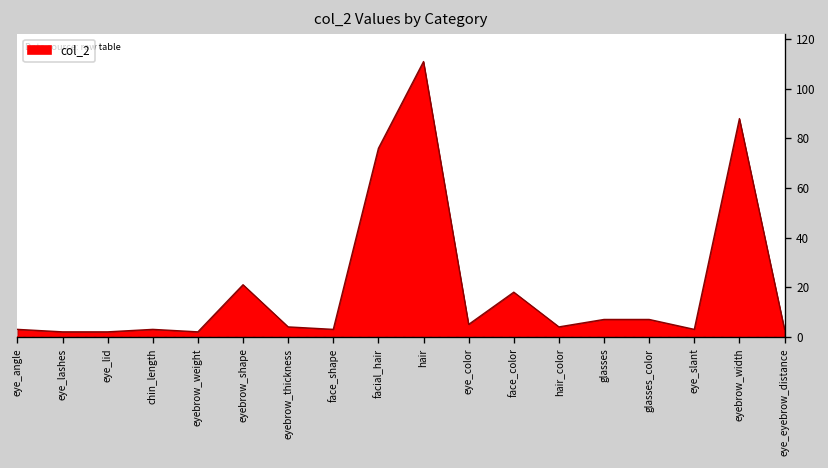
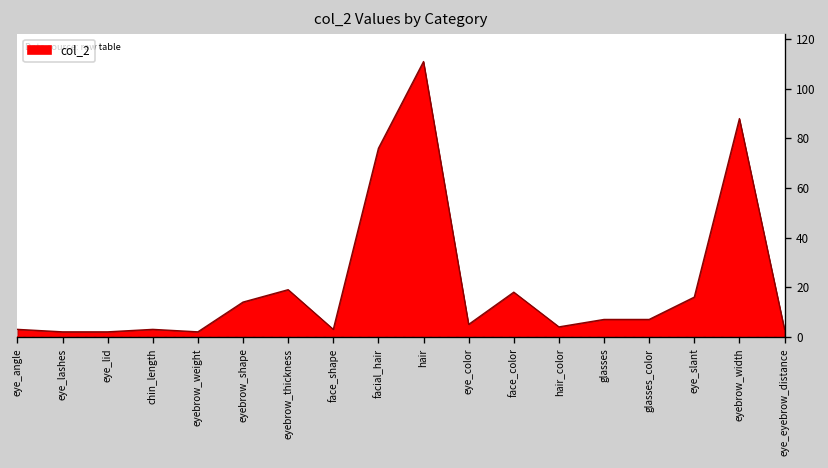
eyebrow_shape: 21 -> 14
eyebrow_thickness: 4 -> 19
eye_slant: 3 -> 16
